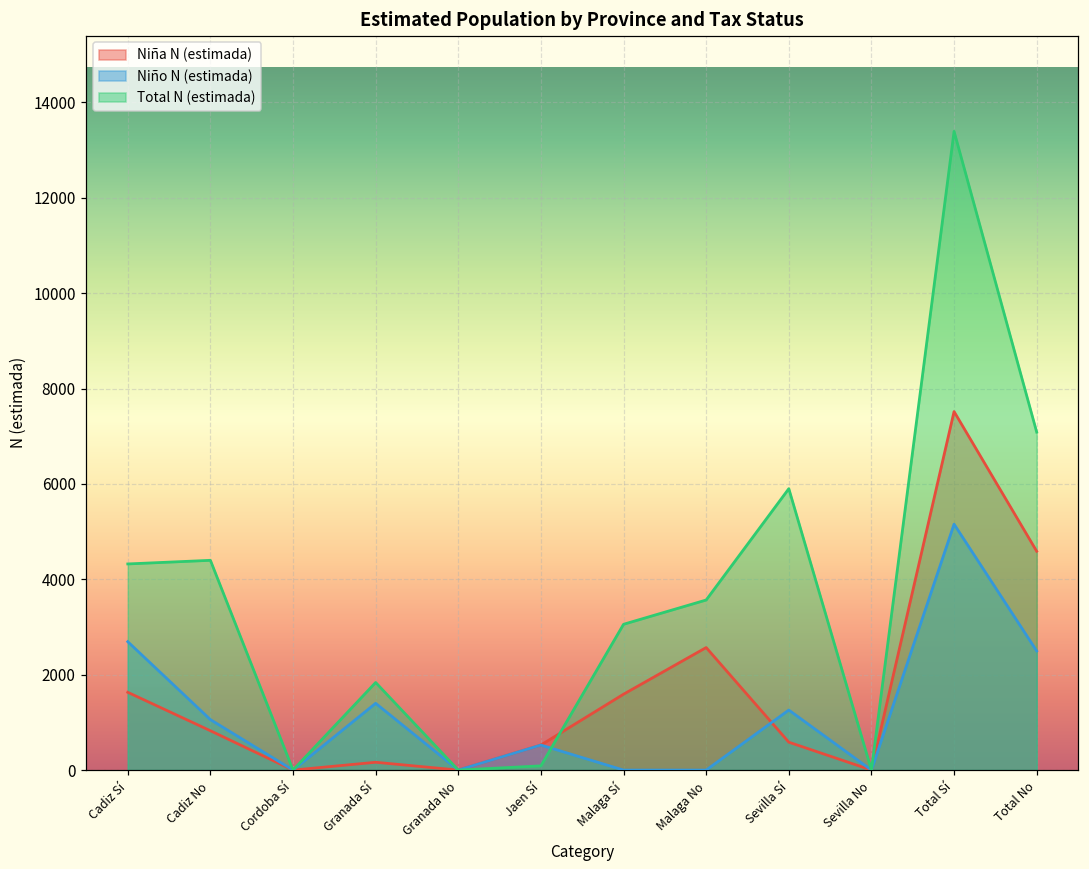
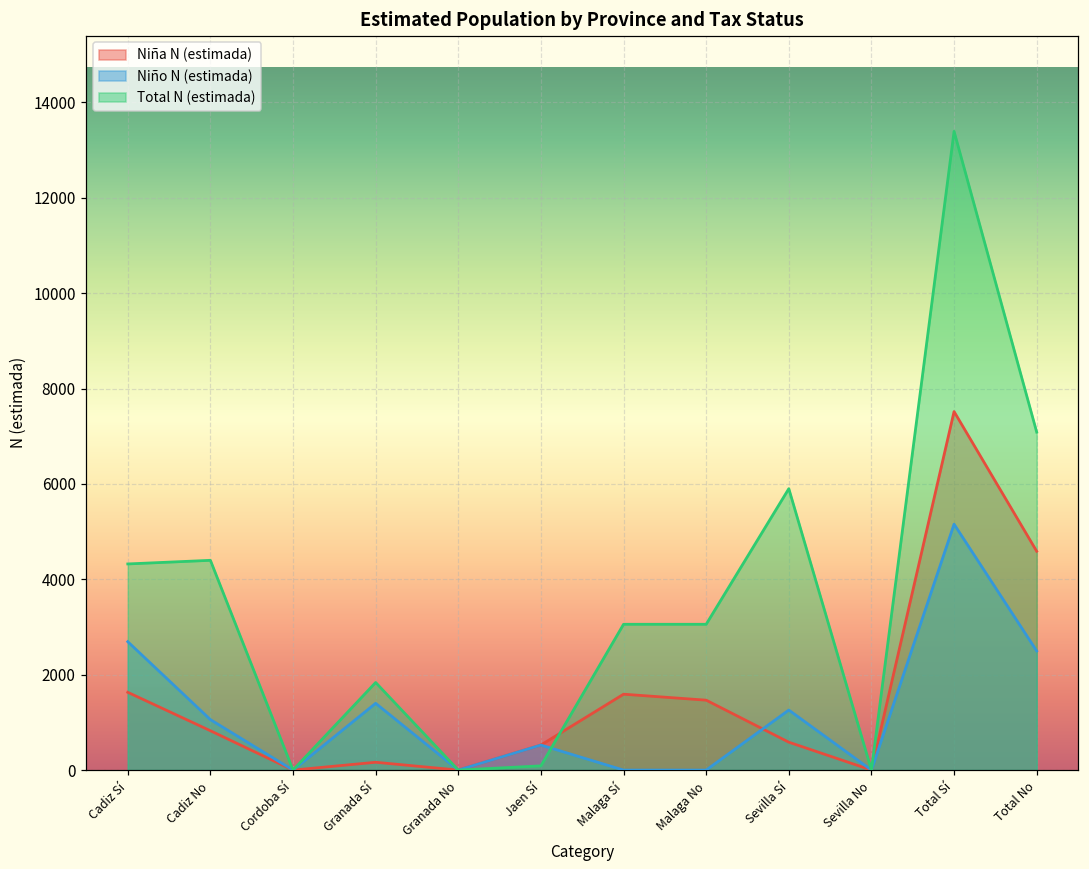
Niña N (estimada), Malaga No: 2600 -> 1500
Total N (estimada), Malaga No: 3600 -> 3100
